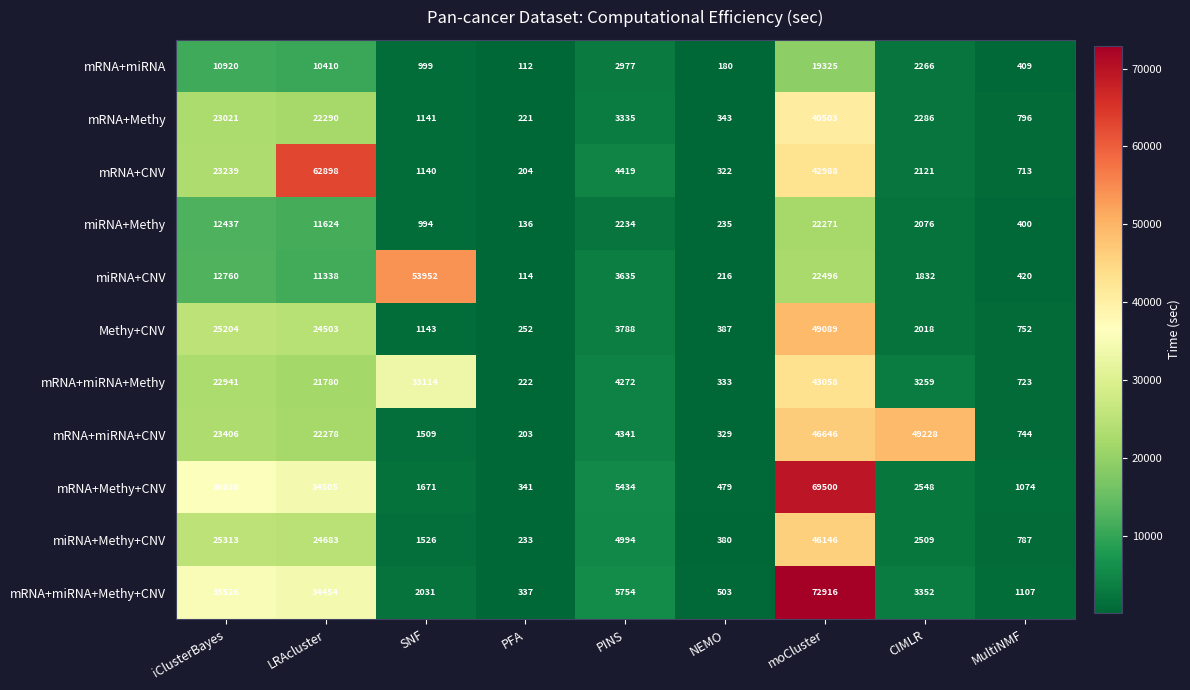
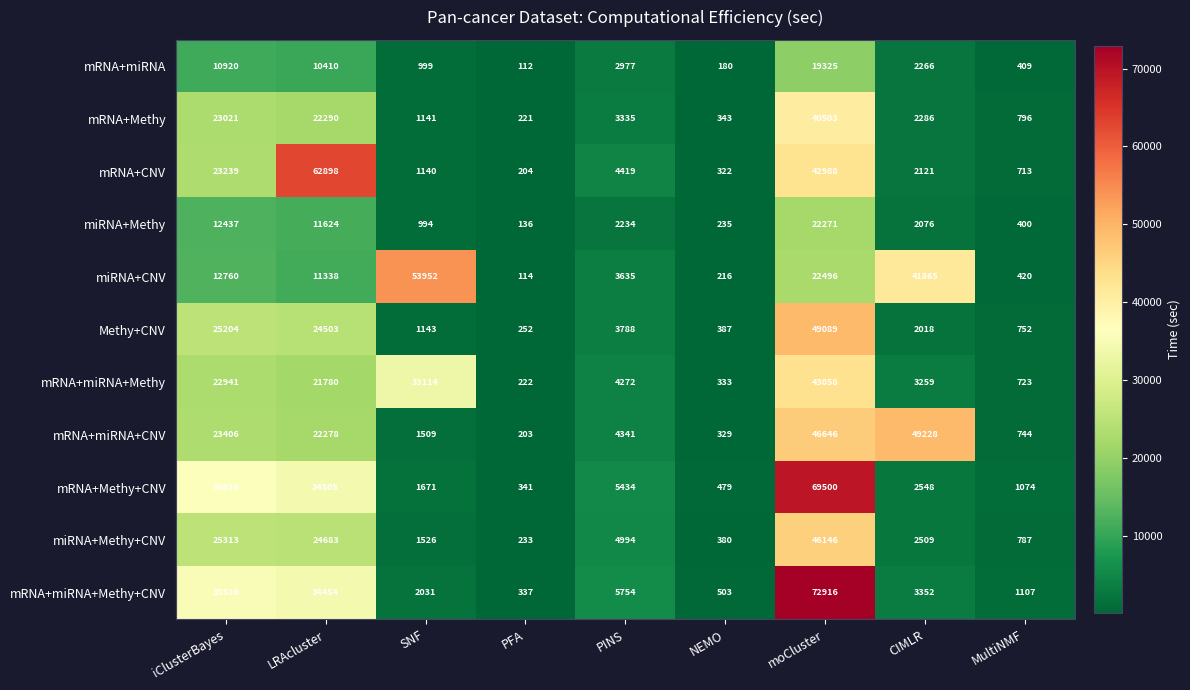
miRNA+CNV, CIMLR: 1832 -> 41865
